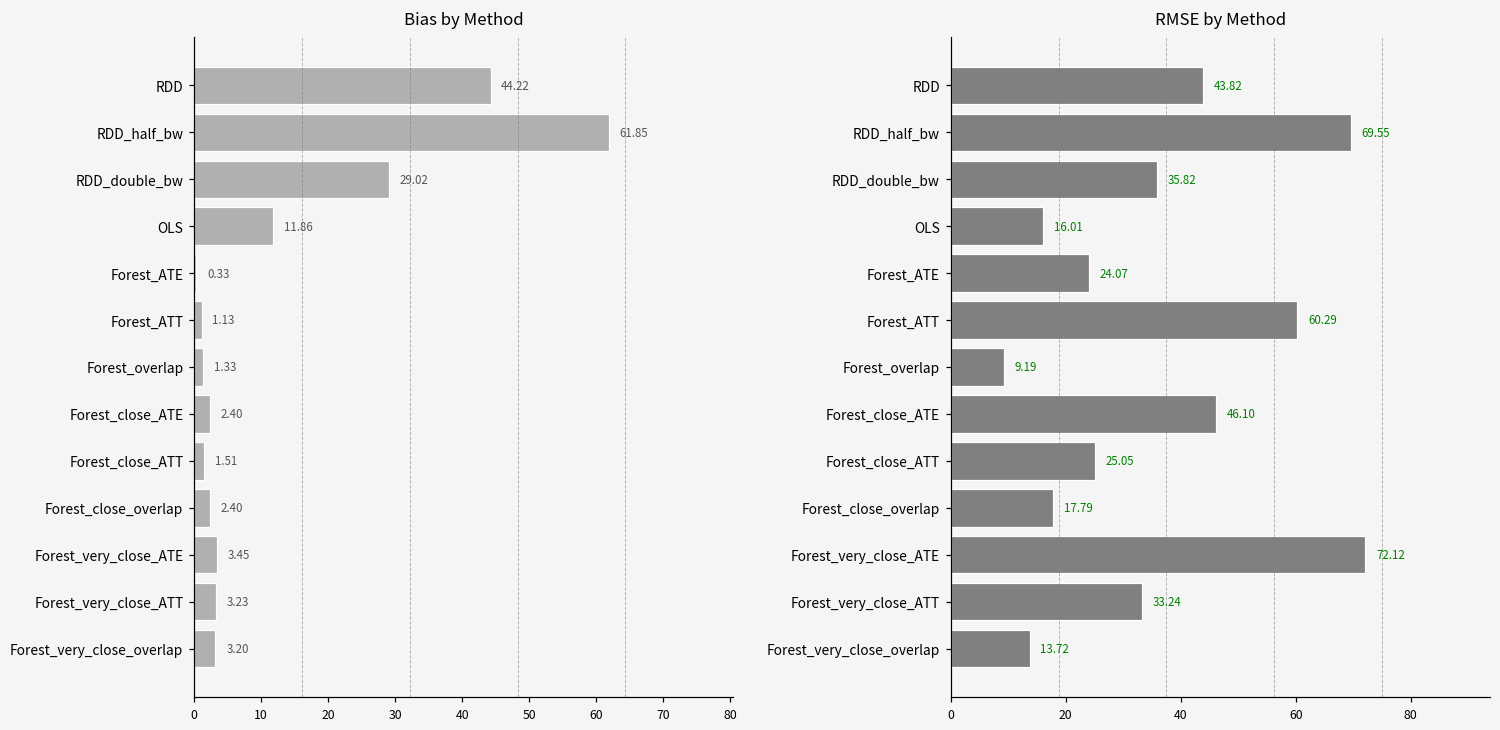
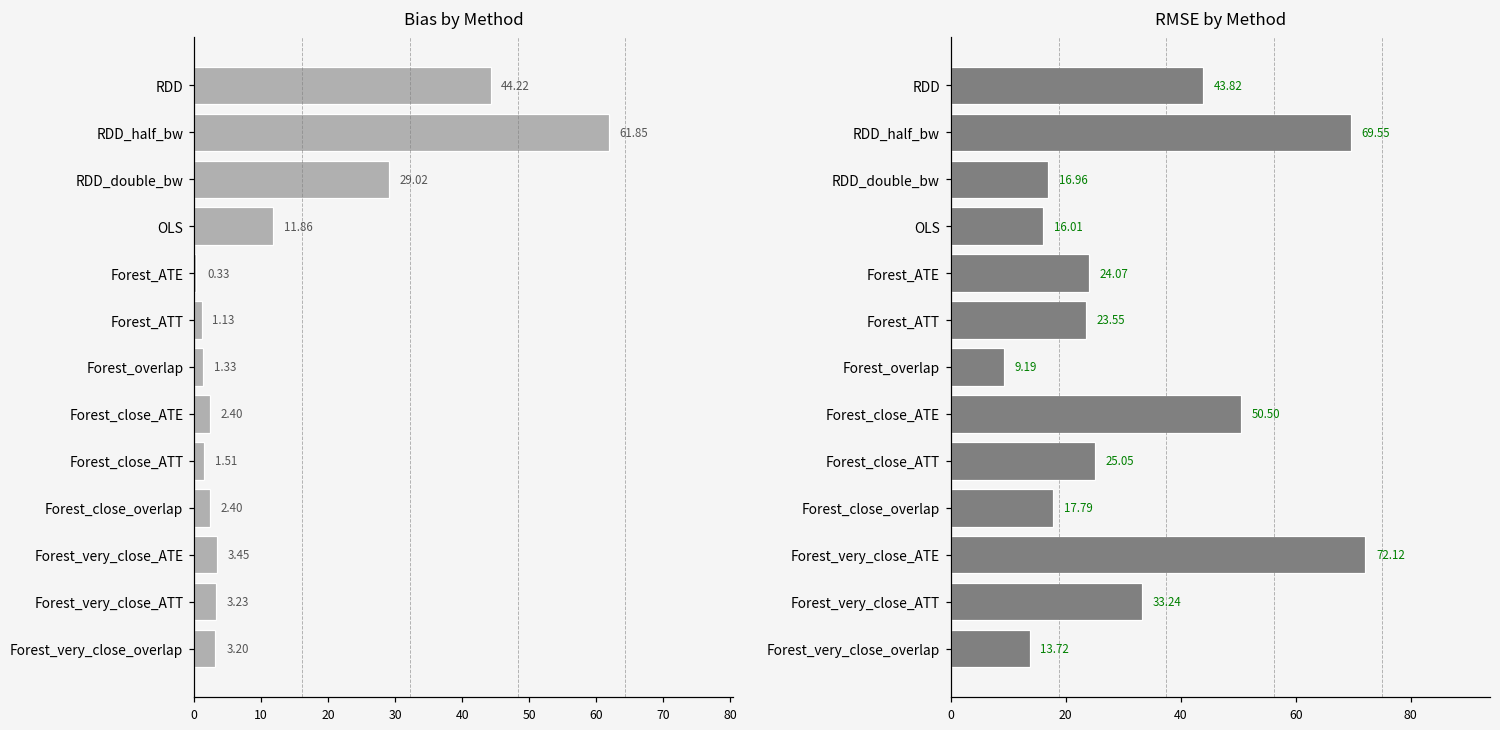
RMSE by Method, RDD_double_bw: 35.82 -> 16.96
RMSE by Method, Forest_ATT: 60.29 -> 23.55
RMSE by Method, Forest_close_ATE: 46.10 -> 50.50
